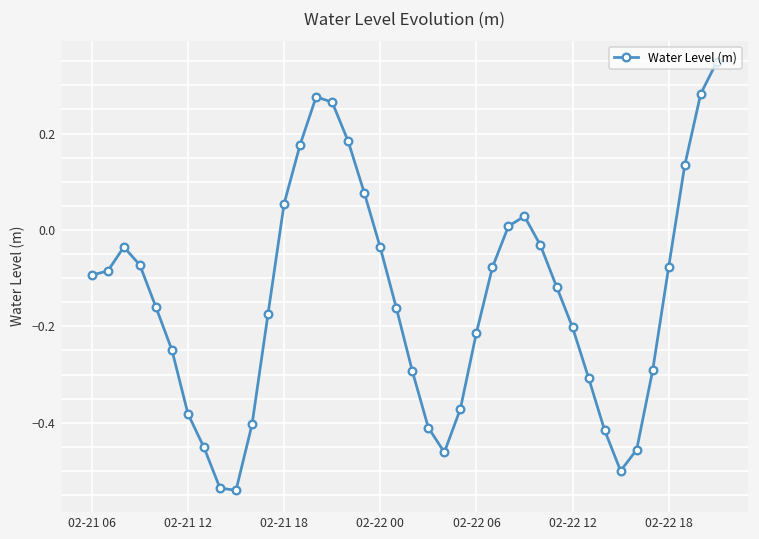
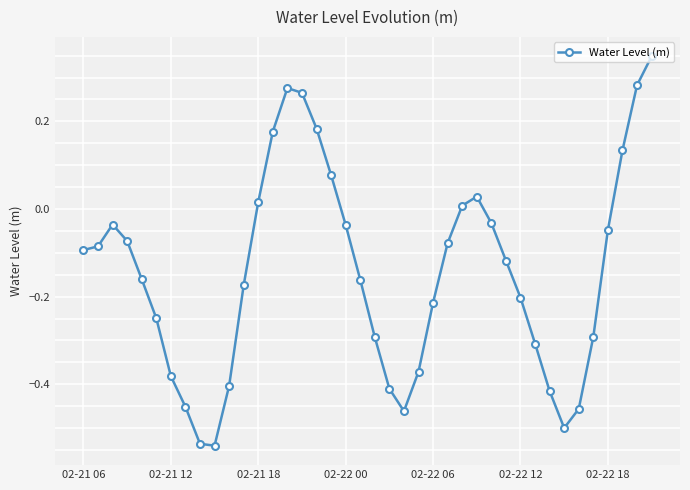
02-21 18: 0.05 -> 0.02
02-22 18: -0.08 -> -0.05
